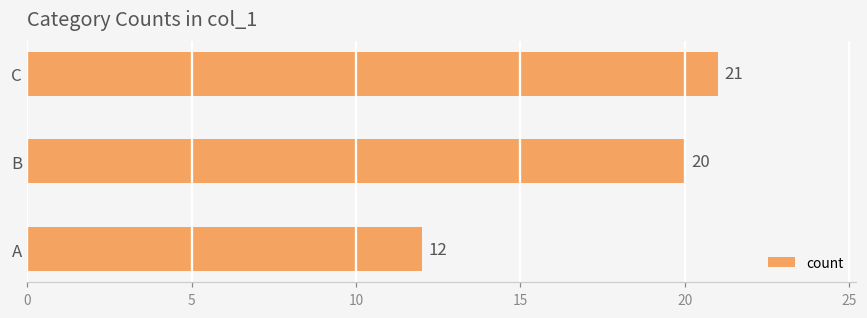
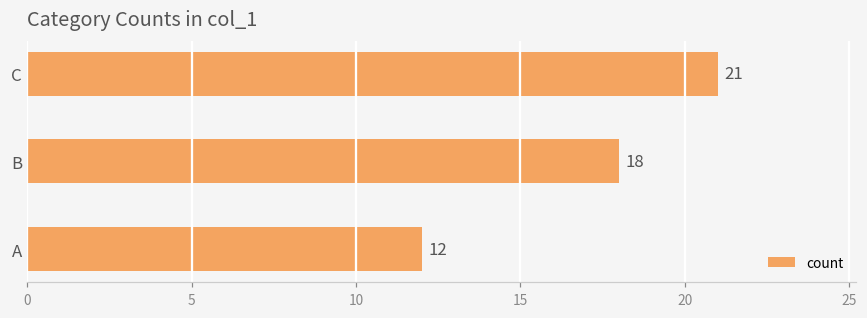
B: 20 -> 18
